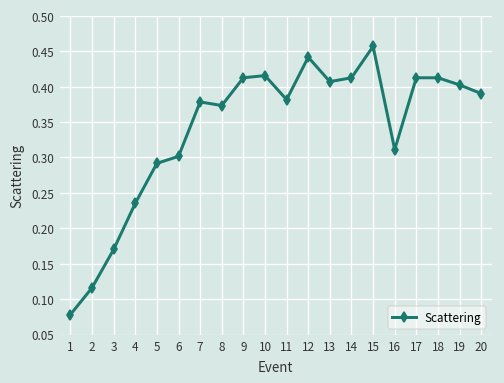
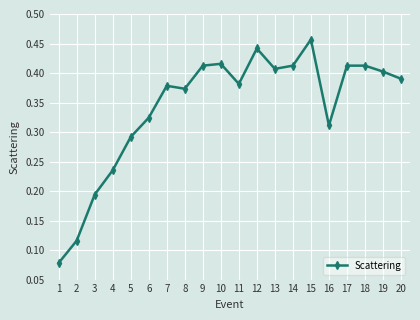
3: 0.17 -> 0.19
6: 0.30 -> 0.32
